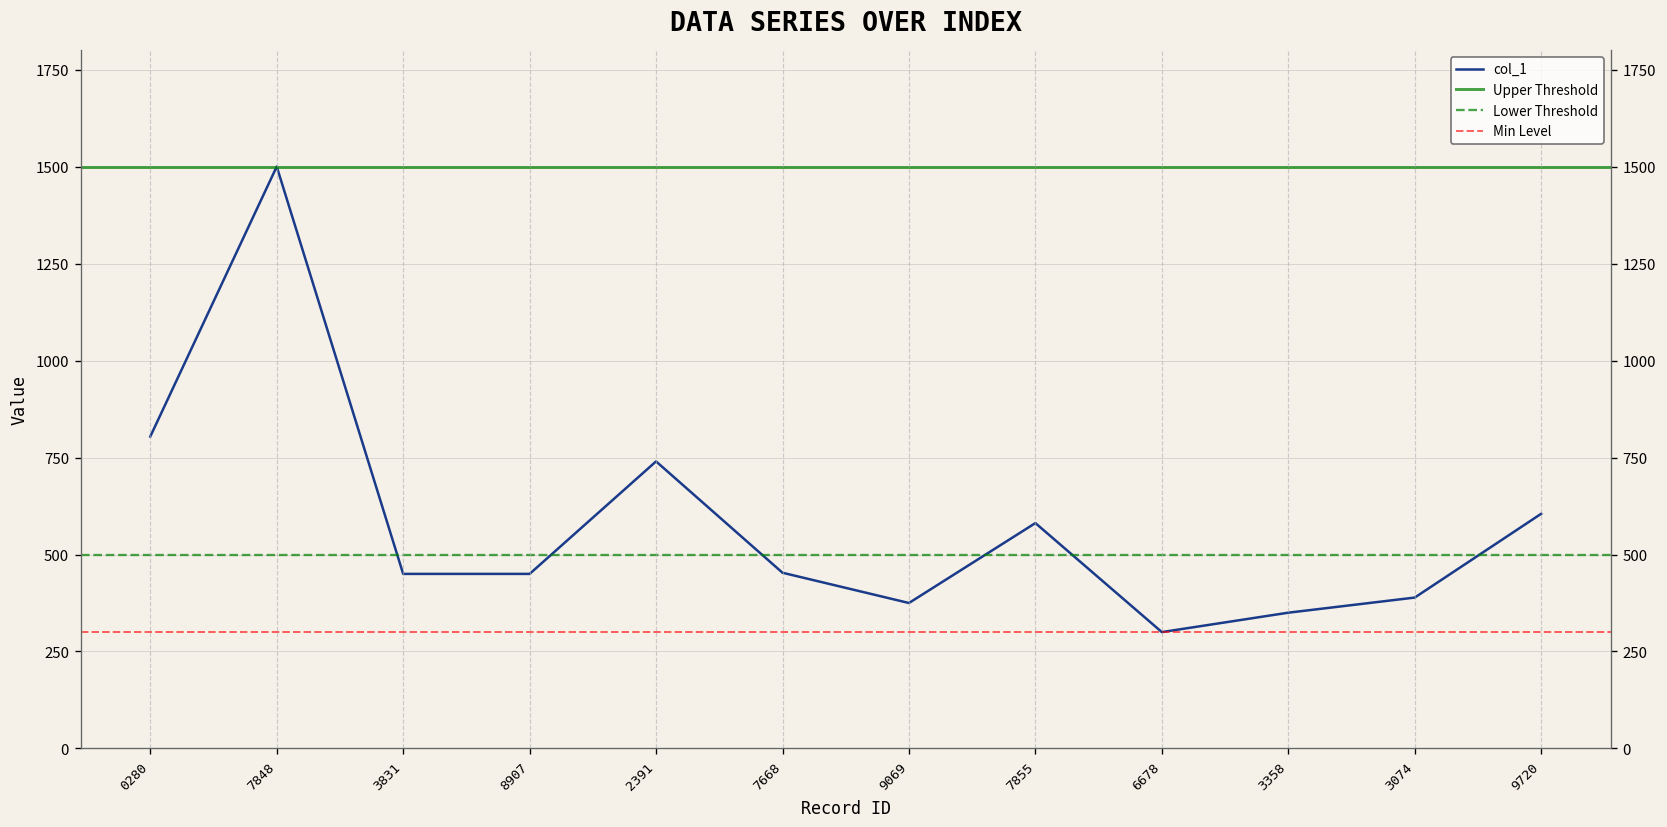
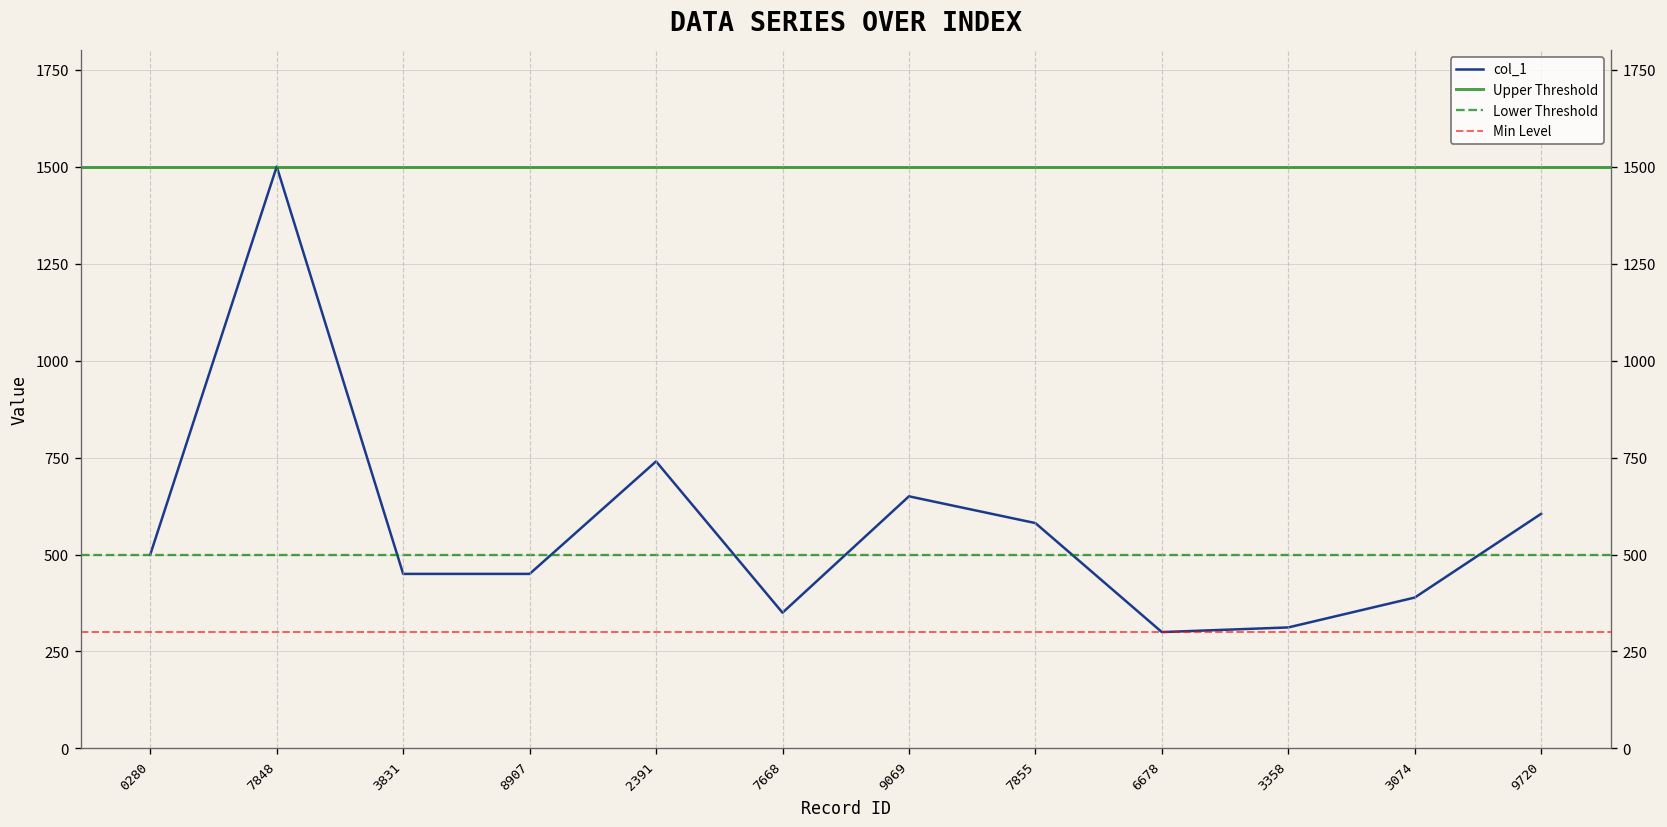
0280: 800 -> 500
7668: 450 -> 350
9069: 380 -> 650
3358: 350 -> 310
